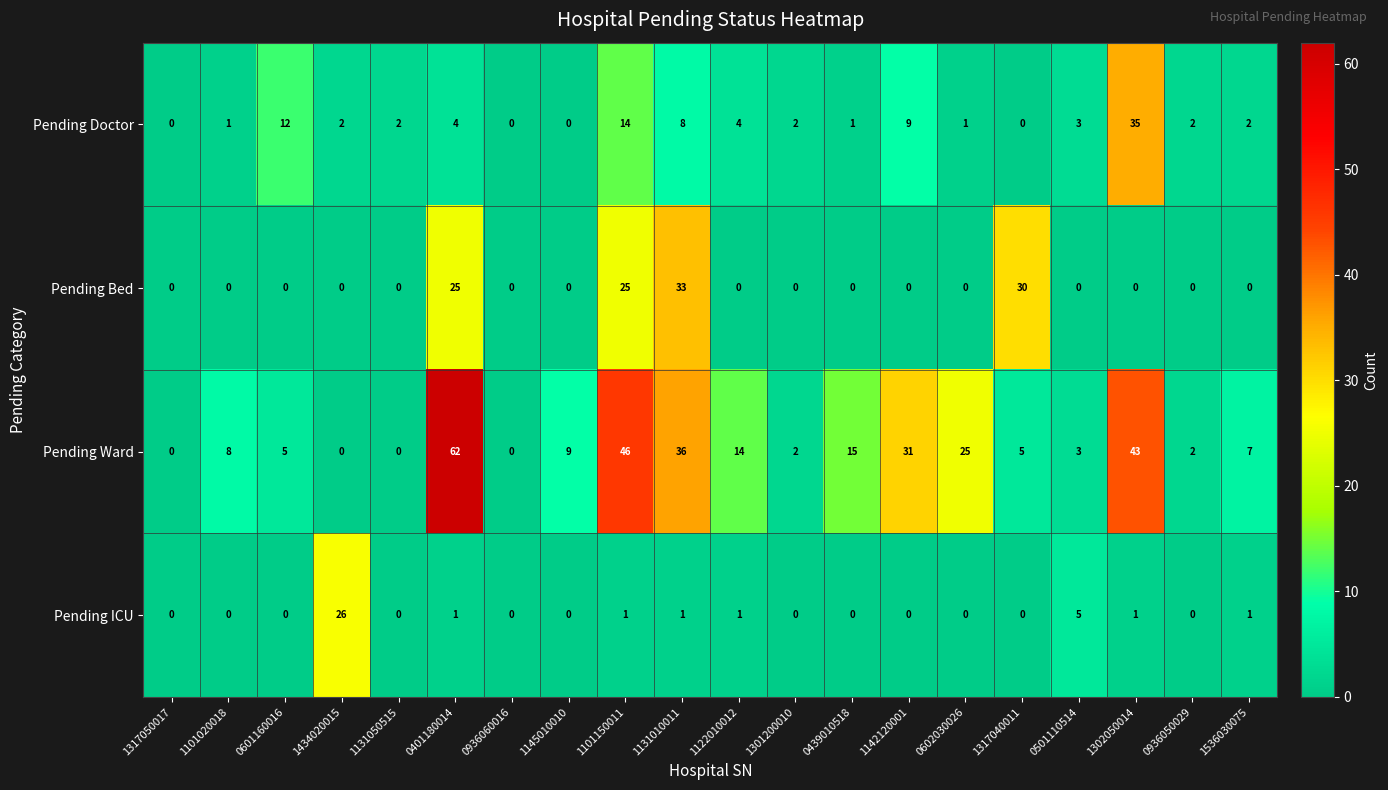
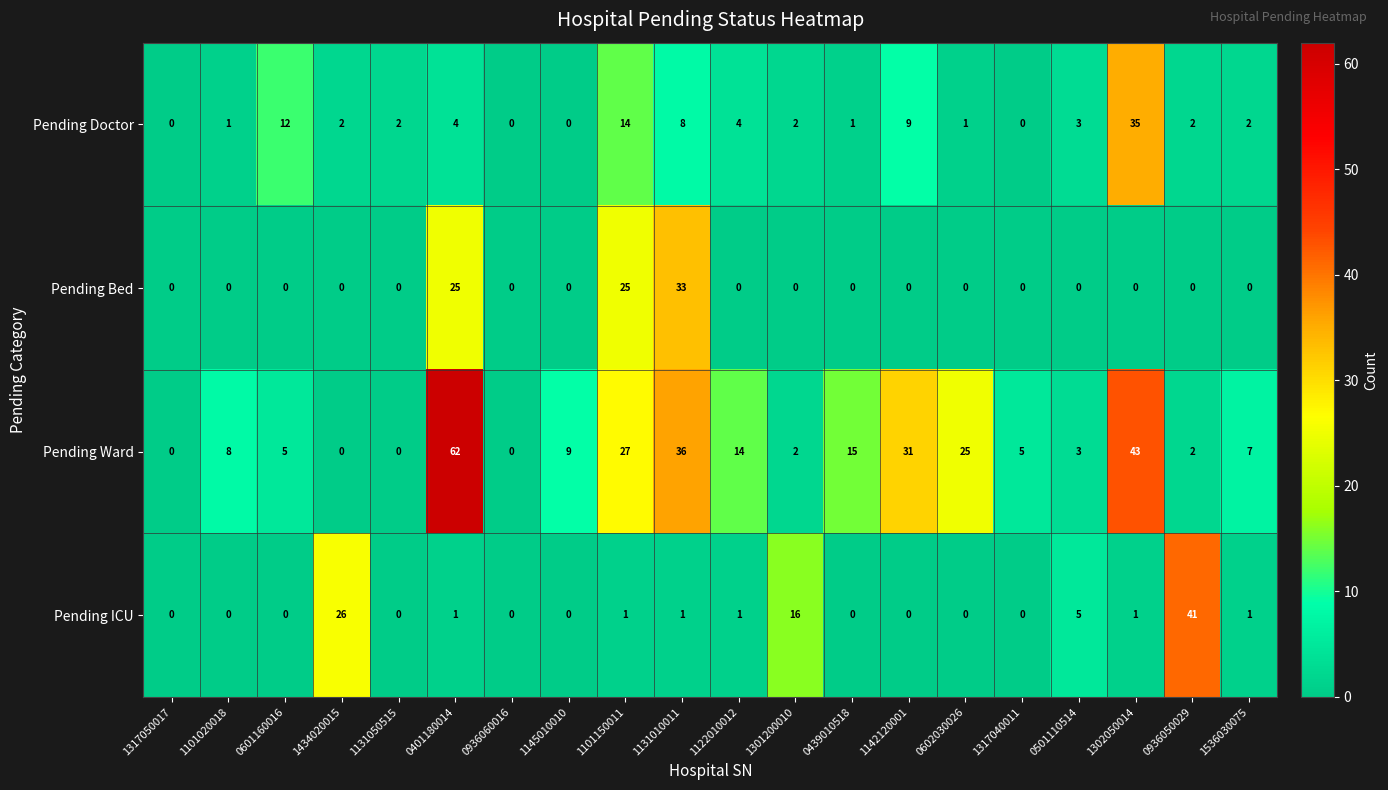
Pending Bed, 1317040011: 30 -> 0
Pending Ward, 1101150011: 46 -> 27
Pending ICU, 1301200010: 0 -> 16
Pending ICU, 0936050029: 0 -> 41
